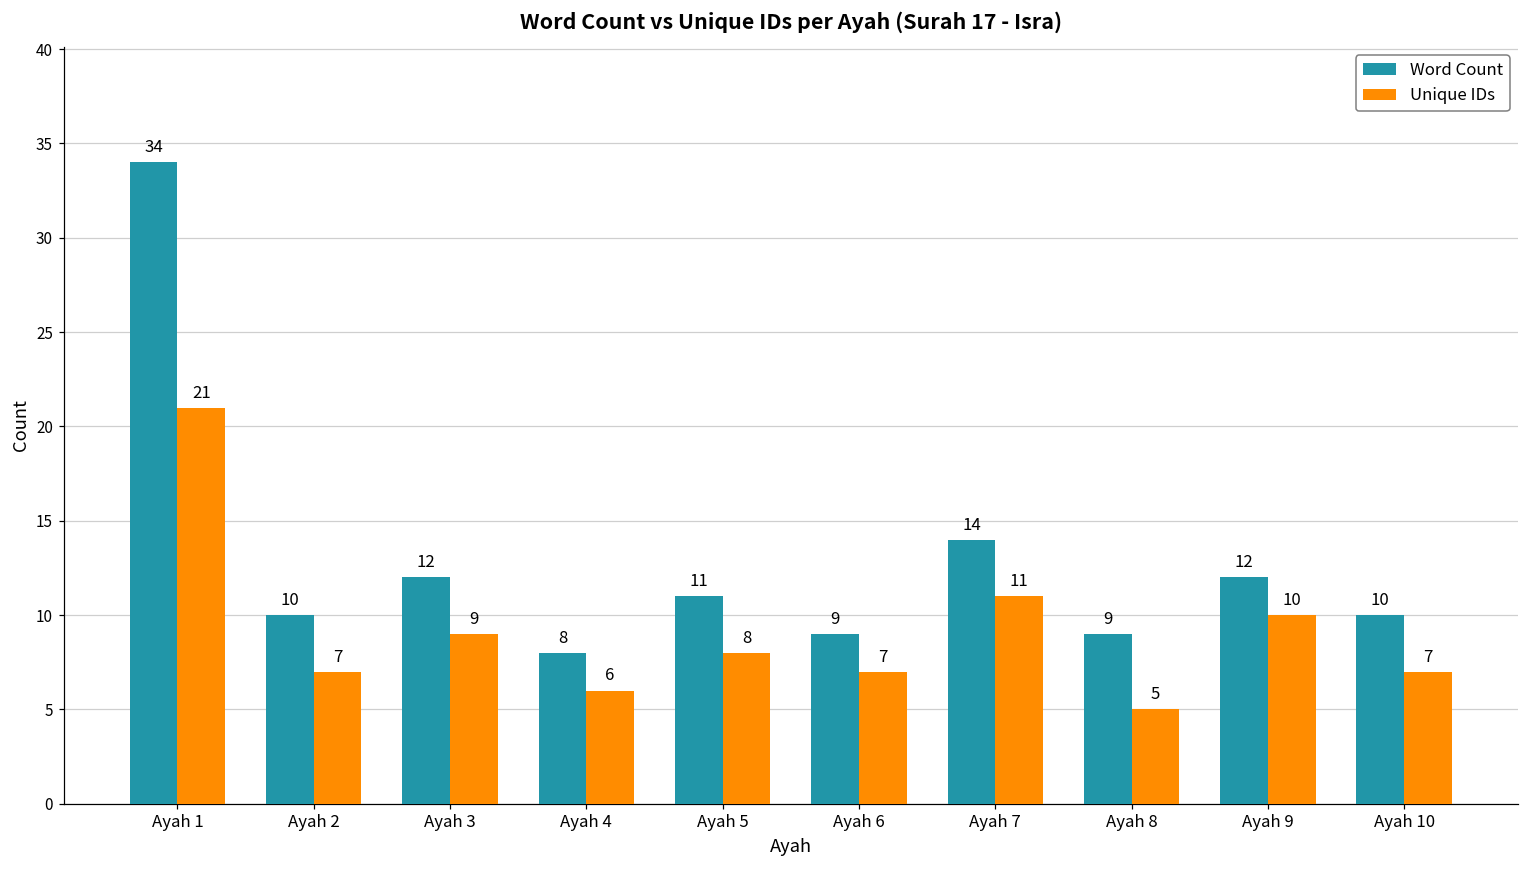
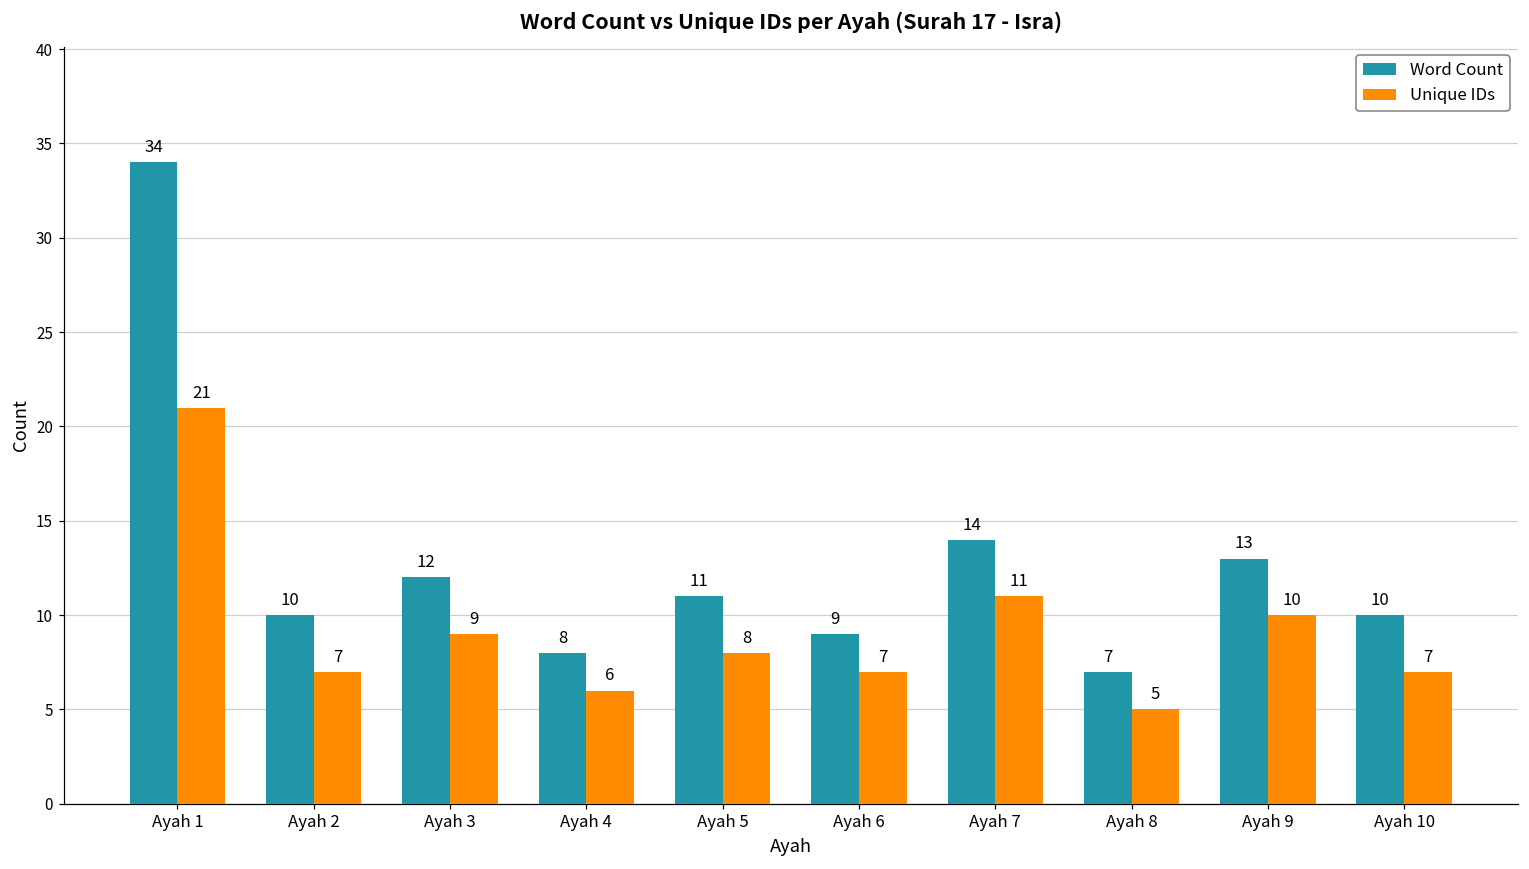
Word Count, Ayah 8: 9 -> 7
Word Count, Ayah 9: 12 -> 13
